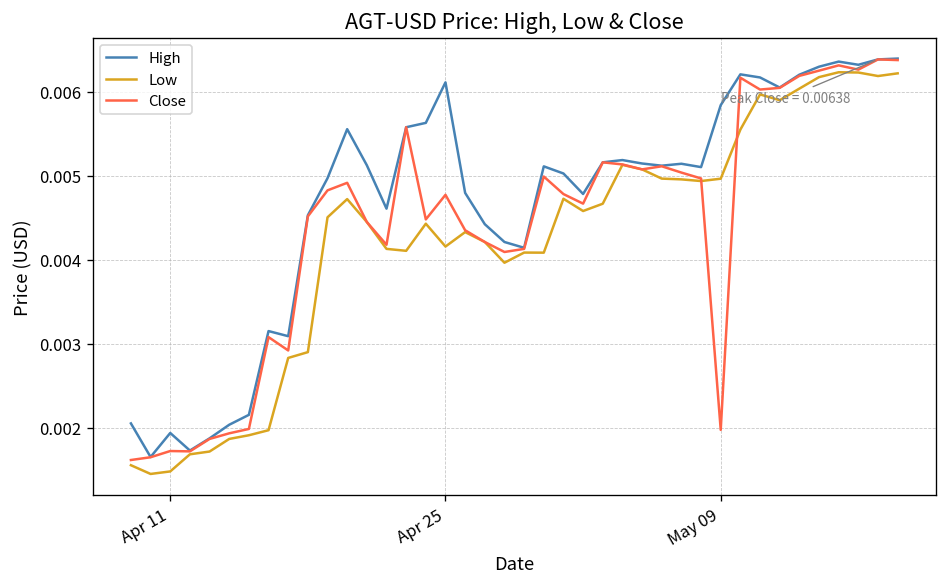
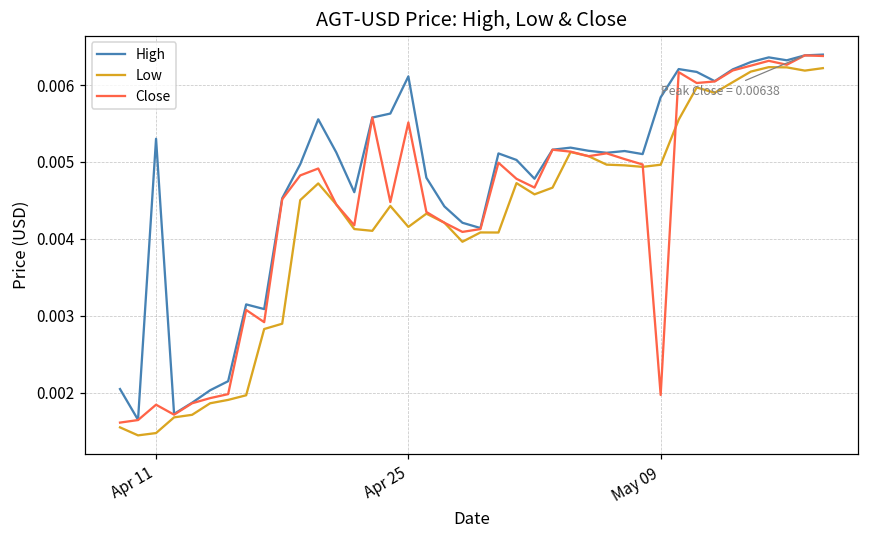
High, Apr 11: 0.0019 -> 0.0053
Close, Apr 11: 0.0017 -> 0.0018
Close, Apr 25: 0.0048 -> 0.0055
